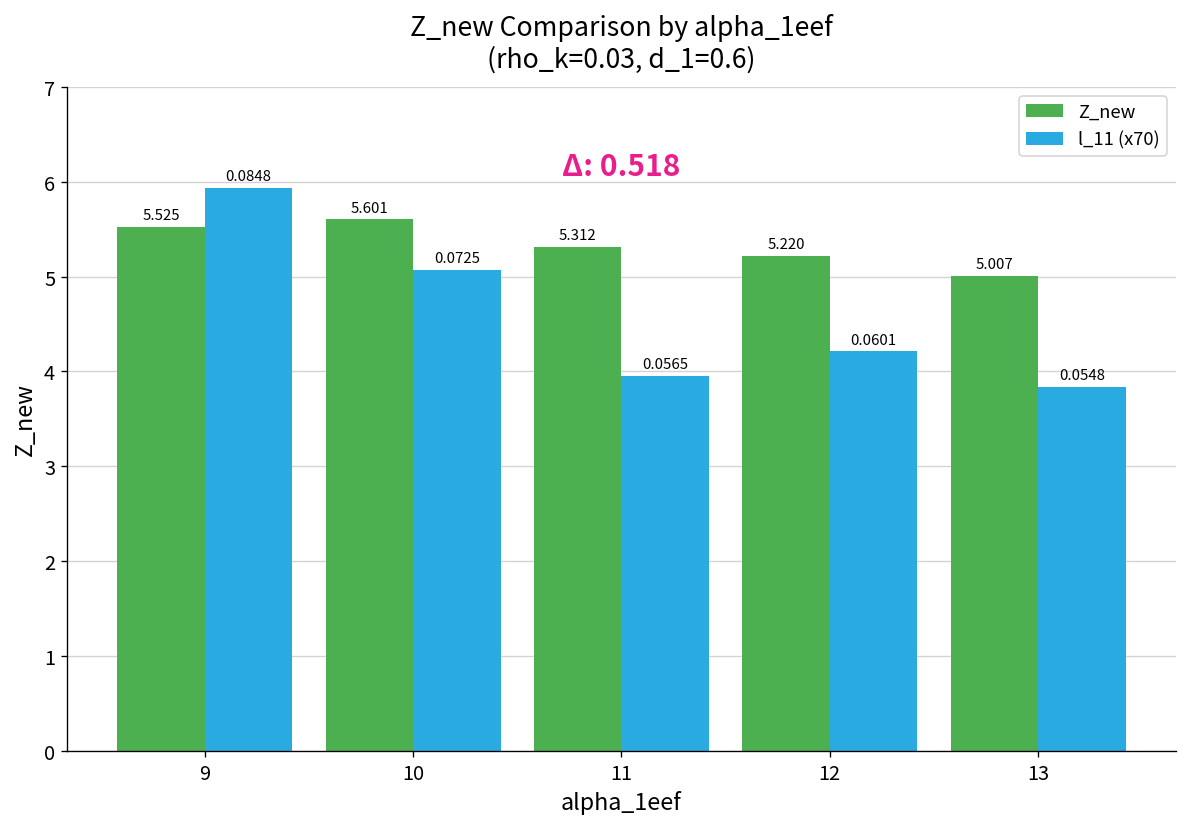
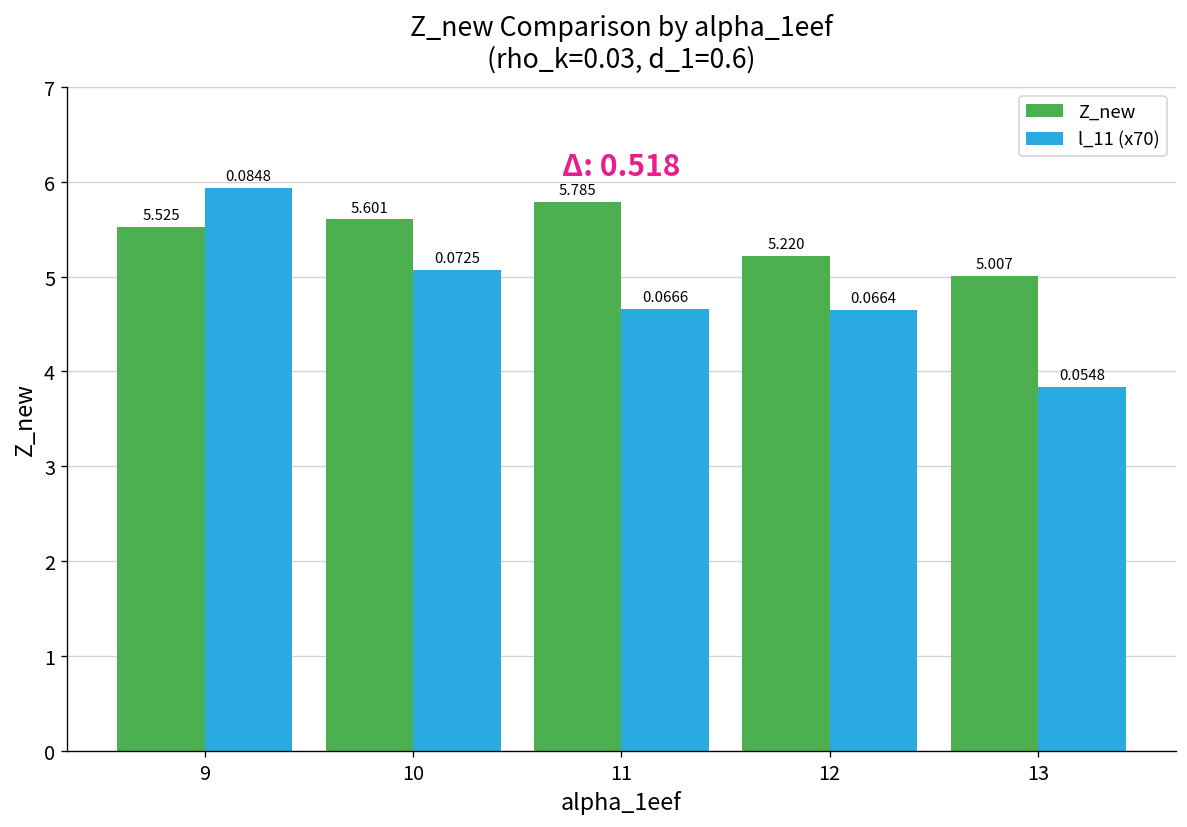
Z_new, 11: 5.312 -> 5.785
l_11 (x70), 11: 0.0565 -> 0.0666
l_11 (x70), 12: 0.0601 -> 0.0664
